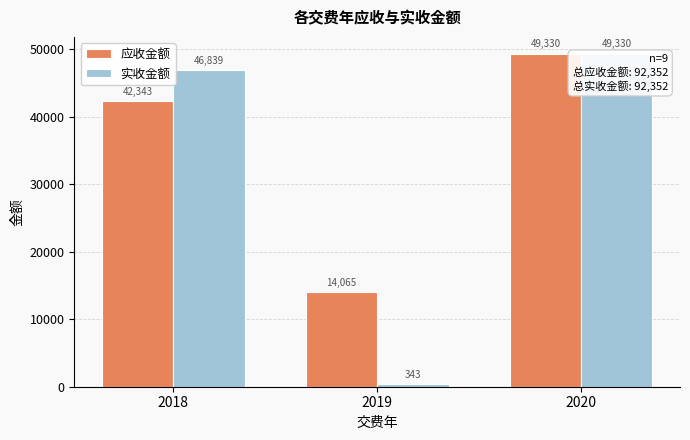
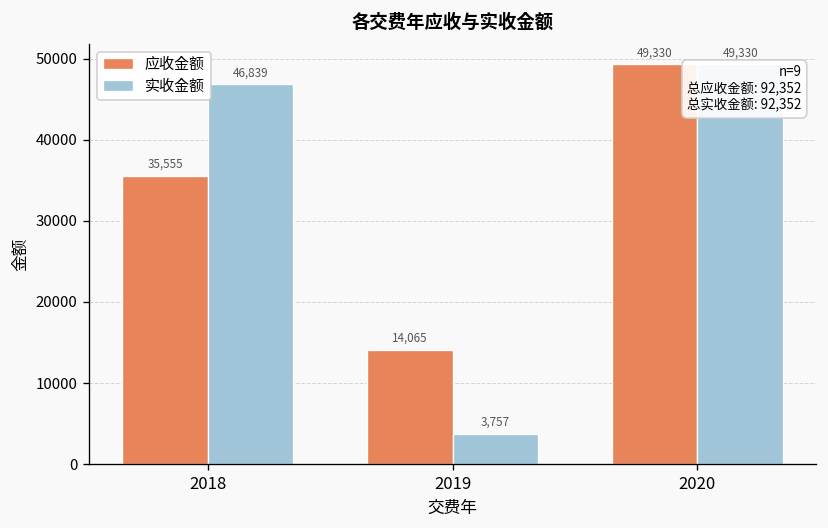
应收金额, 2018: 42,343 -> 35,555
实收金额, 2019: 343 -> 3,757
